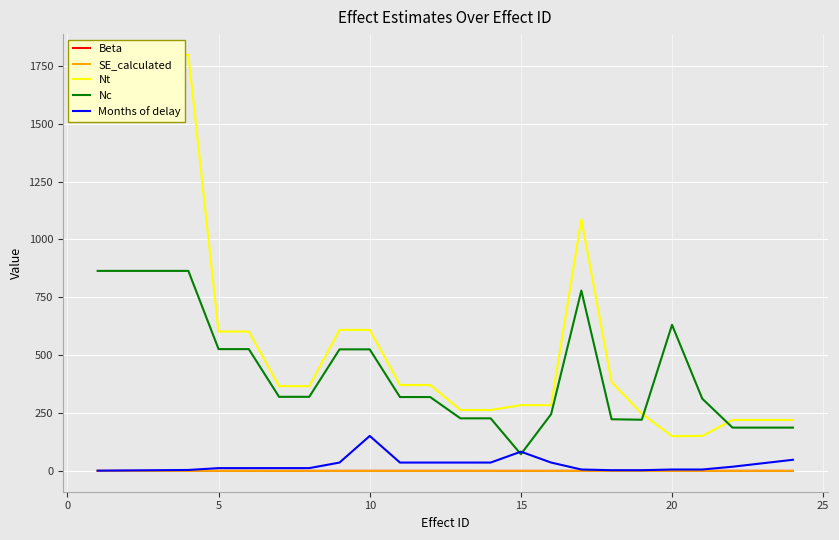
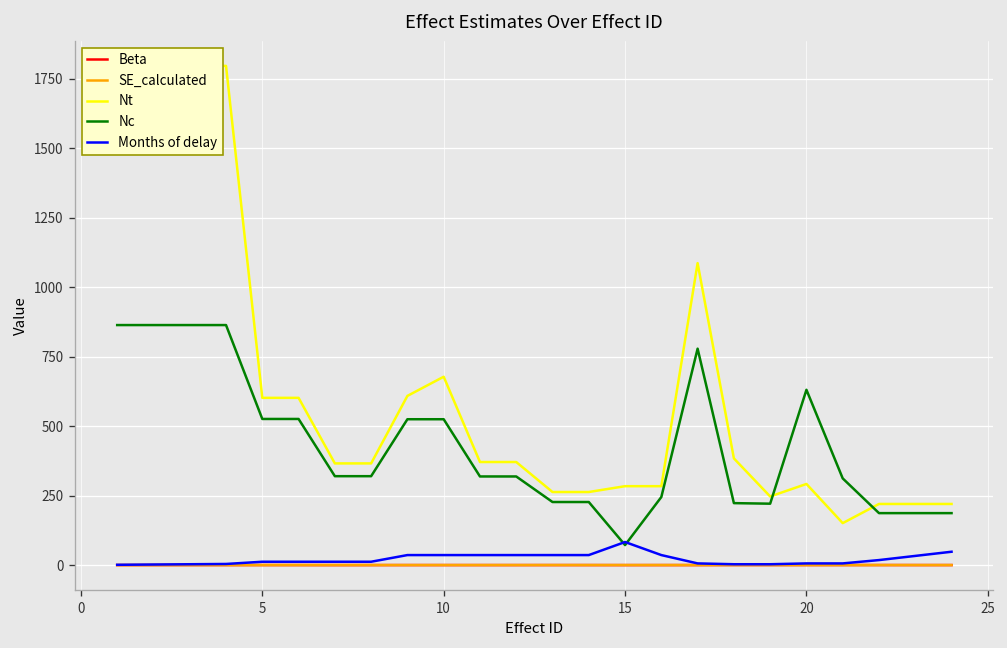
Nt, 10: 610 -> 680
Months of delay, 10: 150 -> 40
Nt, 20: 150 -> 290
